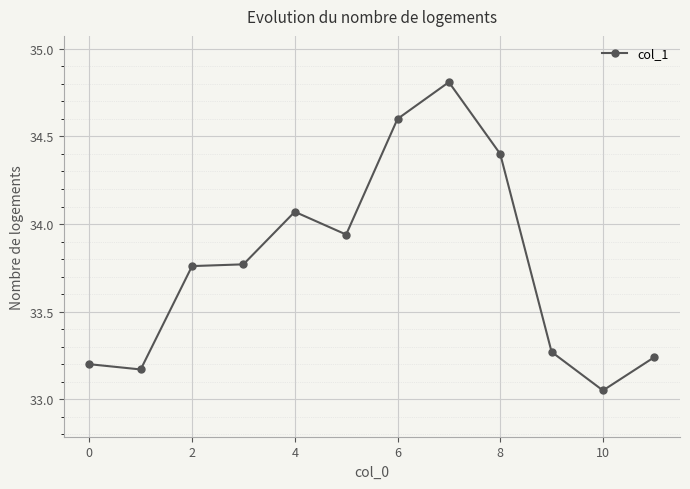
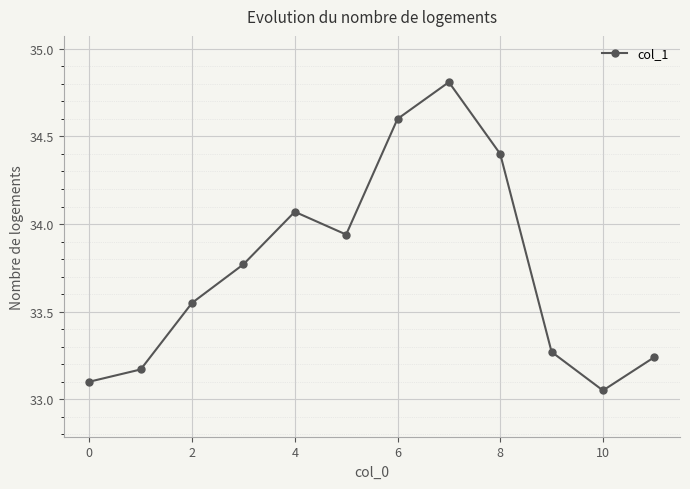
0: 33.2 -> 33.1
2: 33.76 -> 33.55
